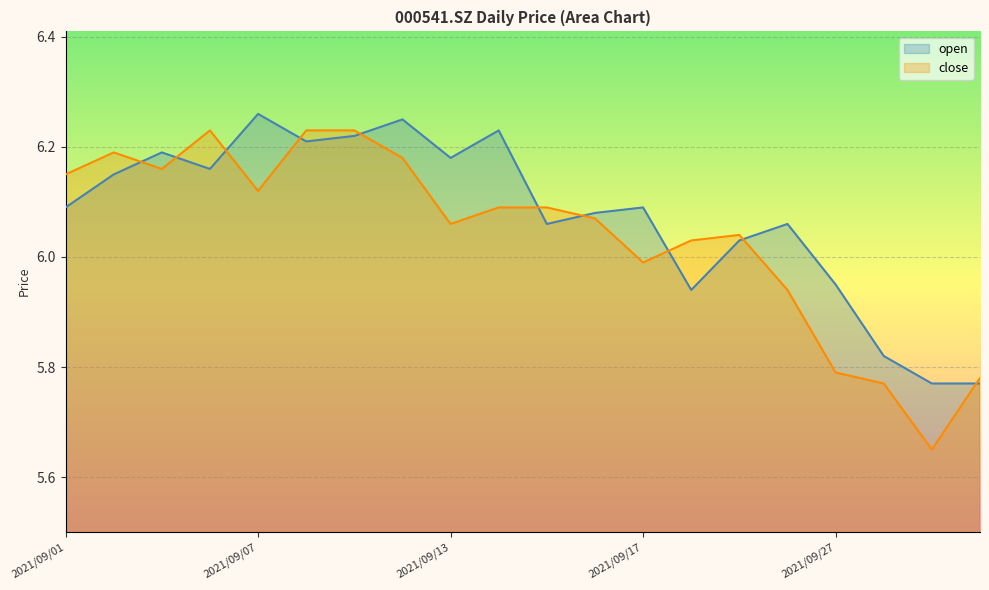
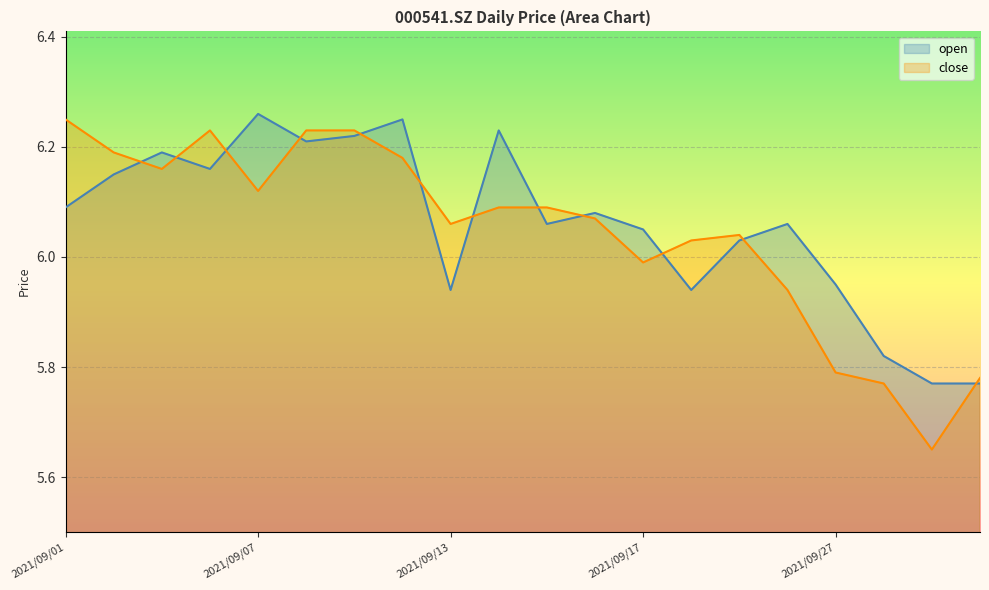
close, 2021/09/01: 6.15 -> 6.25
open, 2021/09/13: 6.18 -> 5.94
open, 2021/09/17: 6.09 -> 6.05
